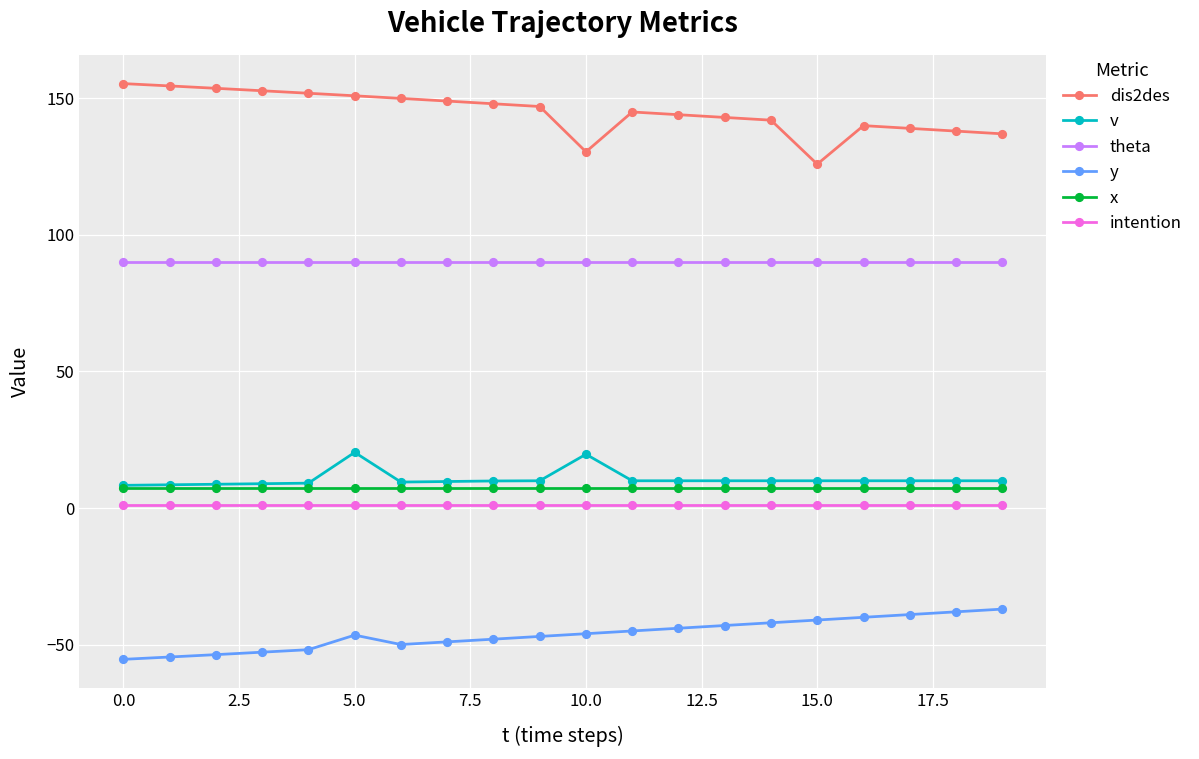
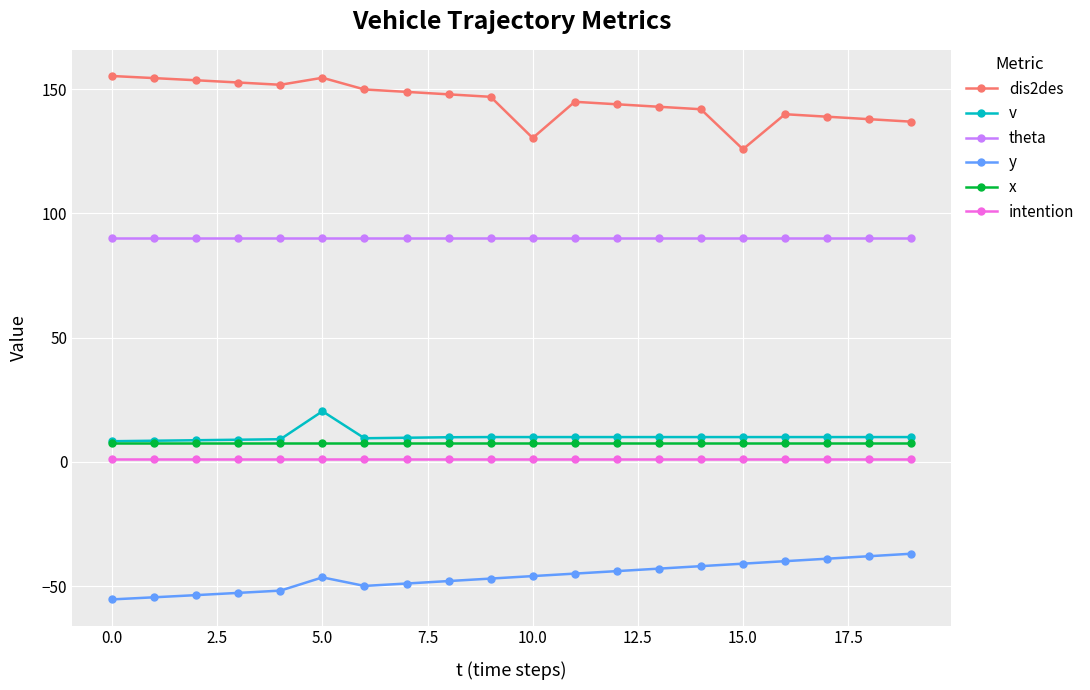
dis2des, 5.0: 151 -> 155
v, 10.0: 20 -> 10
